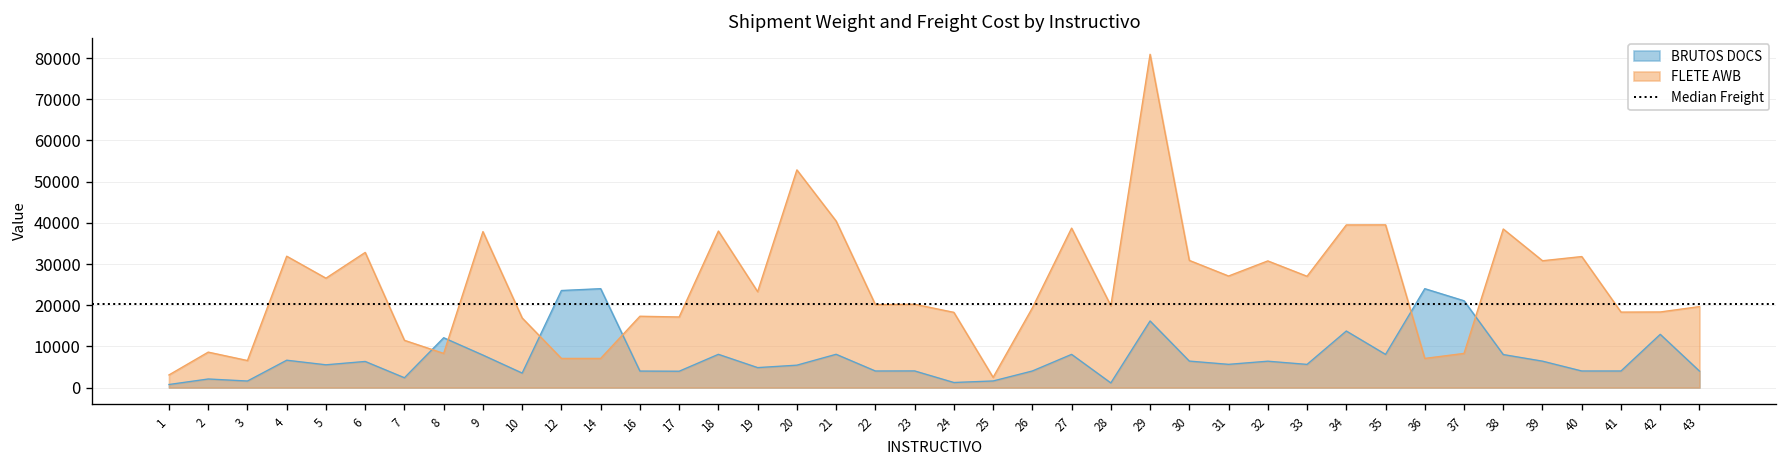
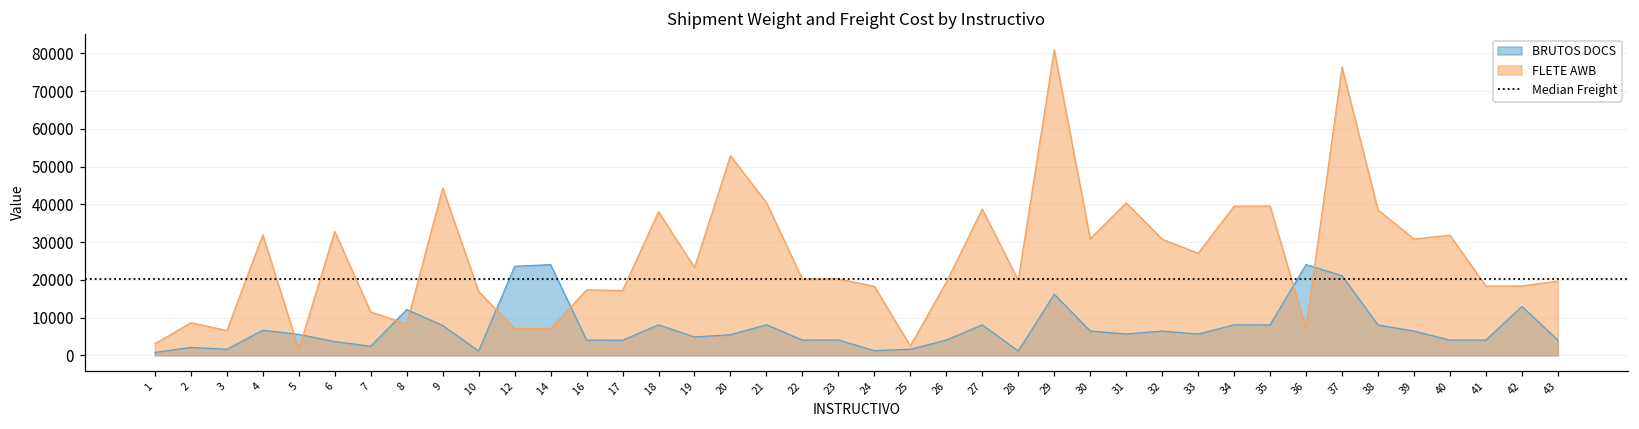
FLETE AWB, 5: 27000 -> 2000
BRUTOS DOCS, 6: 6000 -> 4000
FLETE AWB, 9: 38000 -> 44000
BRUTOS DOCS, 10: 4000 -> 1000
FLETE AWB, 31: 27000 -> 40000
BRUTOS DOCS, 34: 14000 -> 8000
FLETE AWB, 37: 8000 -> 76000
